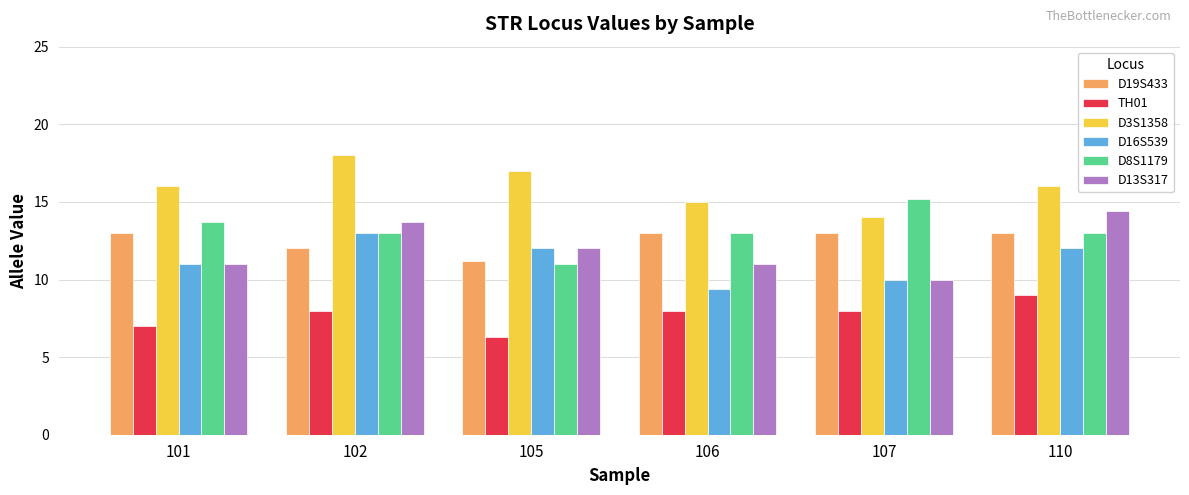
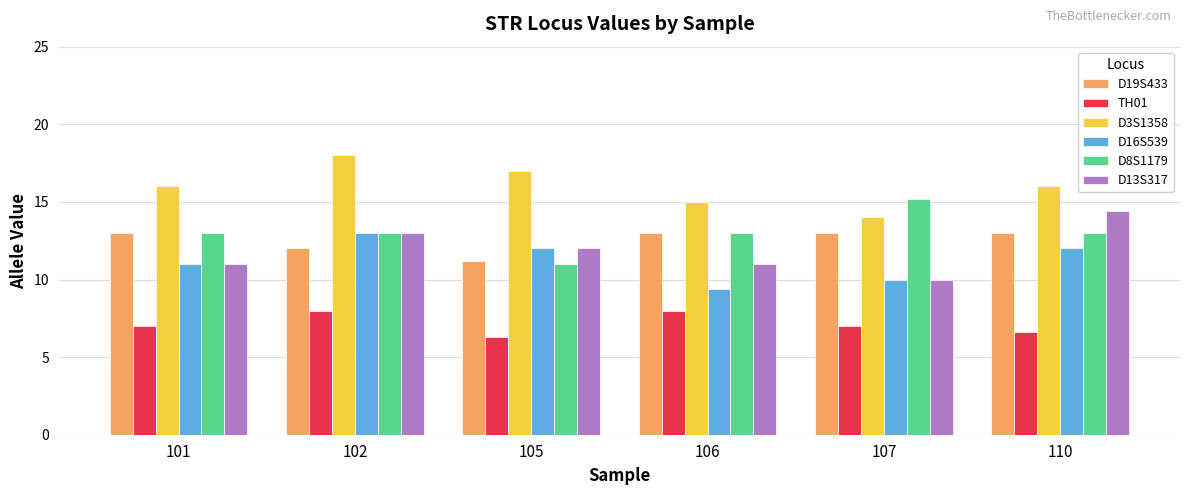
D8S1179, 101: 13.7 -> 13.0
D13S317, 102: 13.7 -> 13.0
TH01, 107: 8 -> 7
TH01, 110: 9.0 -> 6.6
